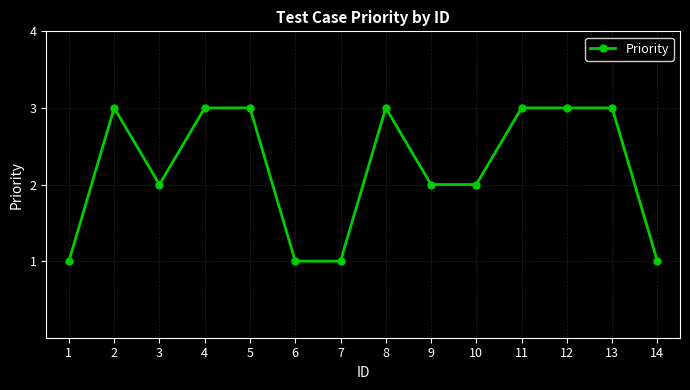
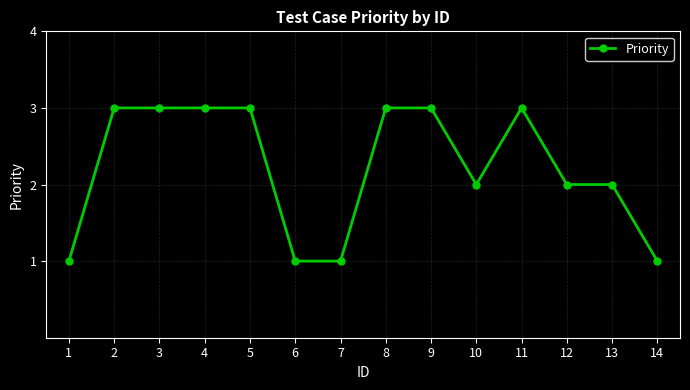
3: 2 -> 3
9: 2 -> 3
12: 3 -> 2
13: 3 -> 2
